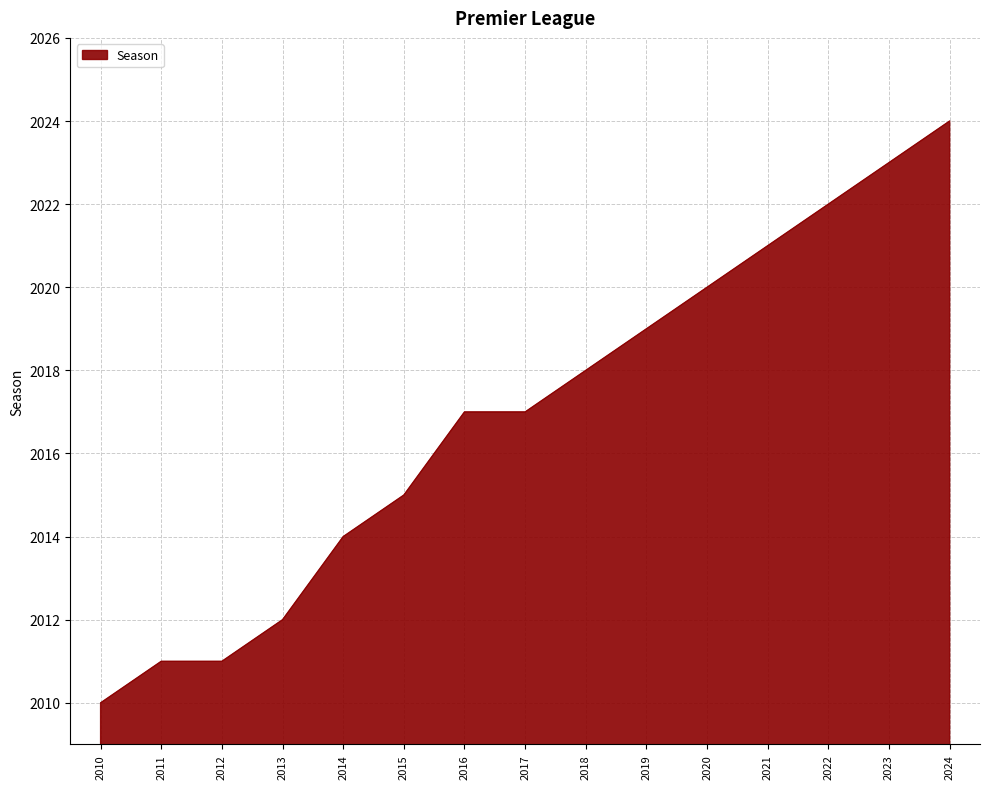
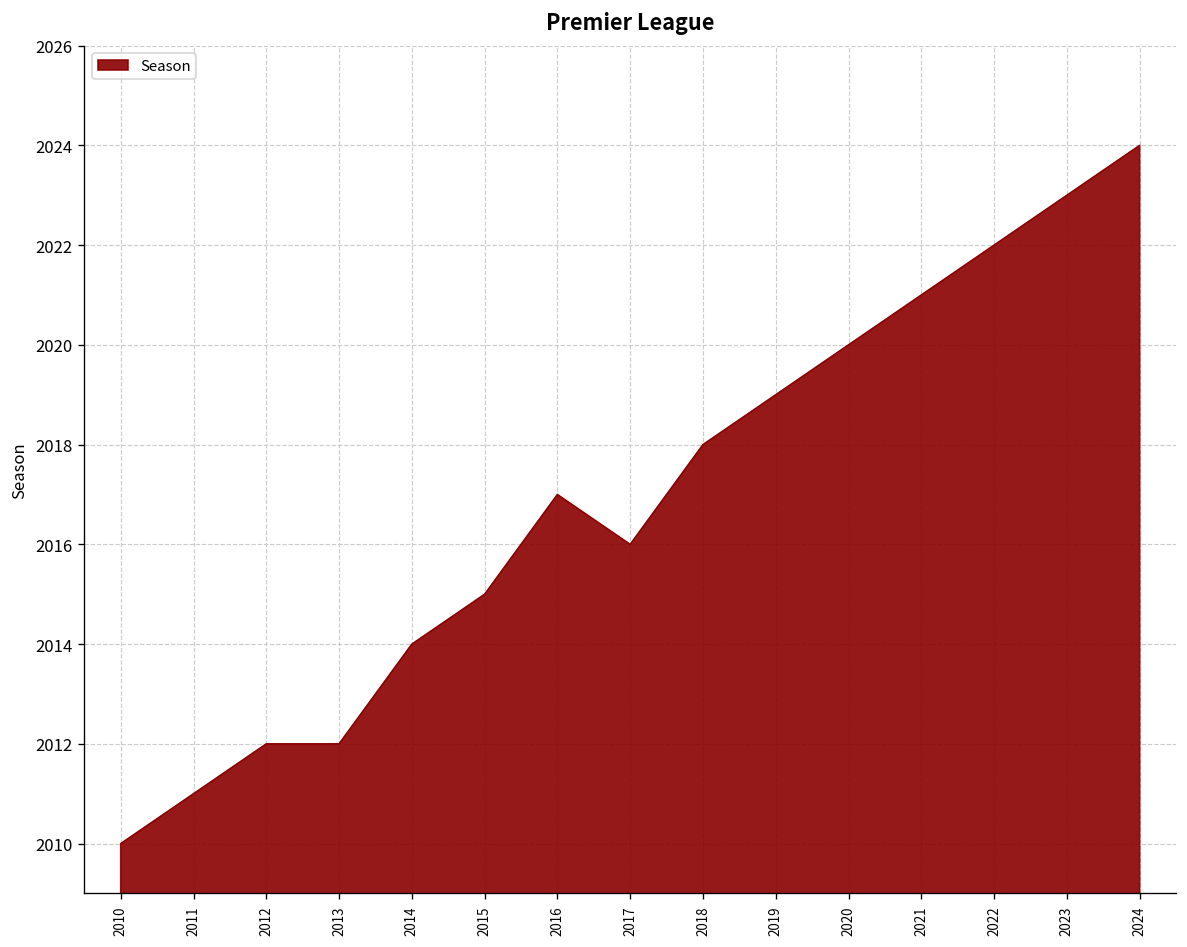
2012: 2011 -> 2012
2017: 2017 -> 2016
